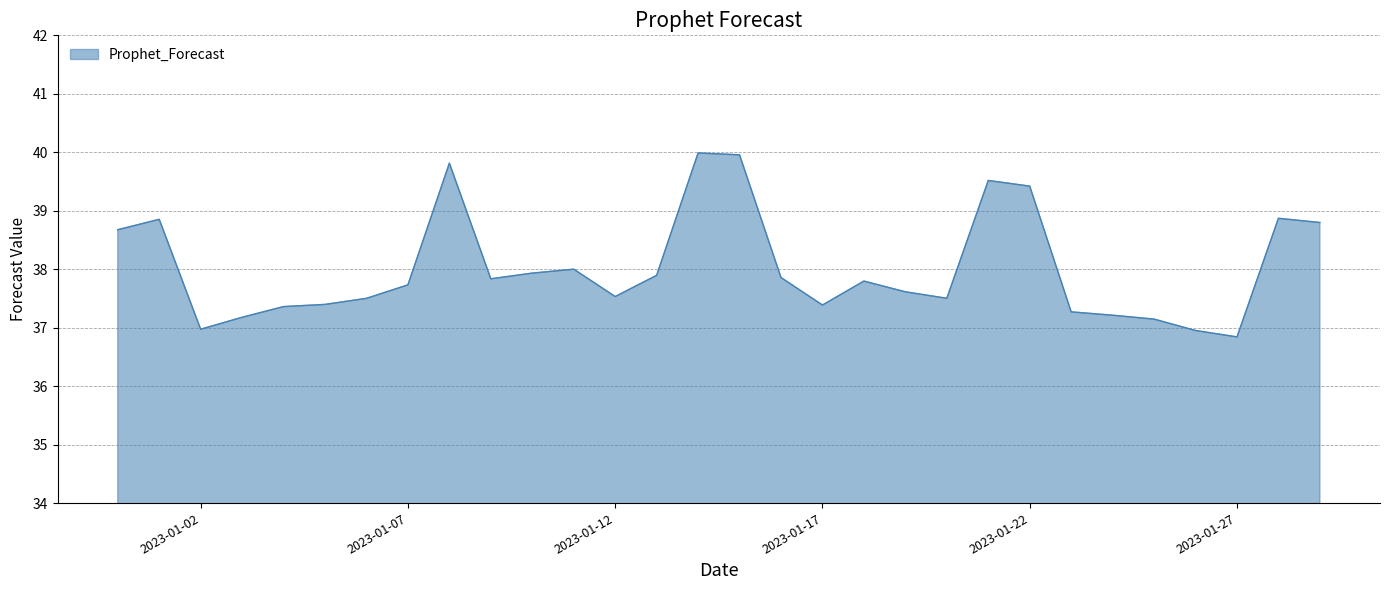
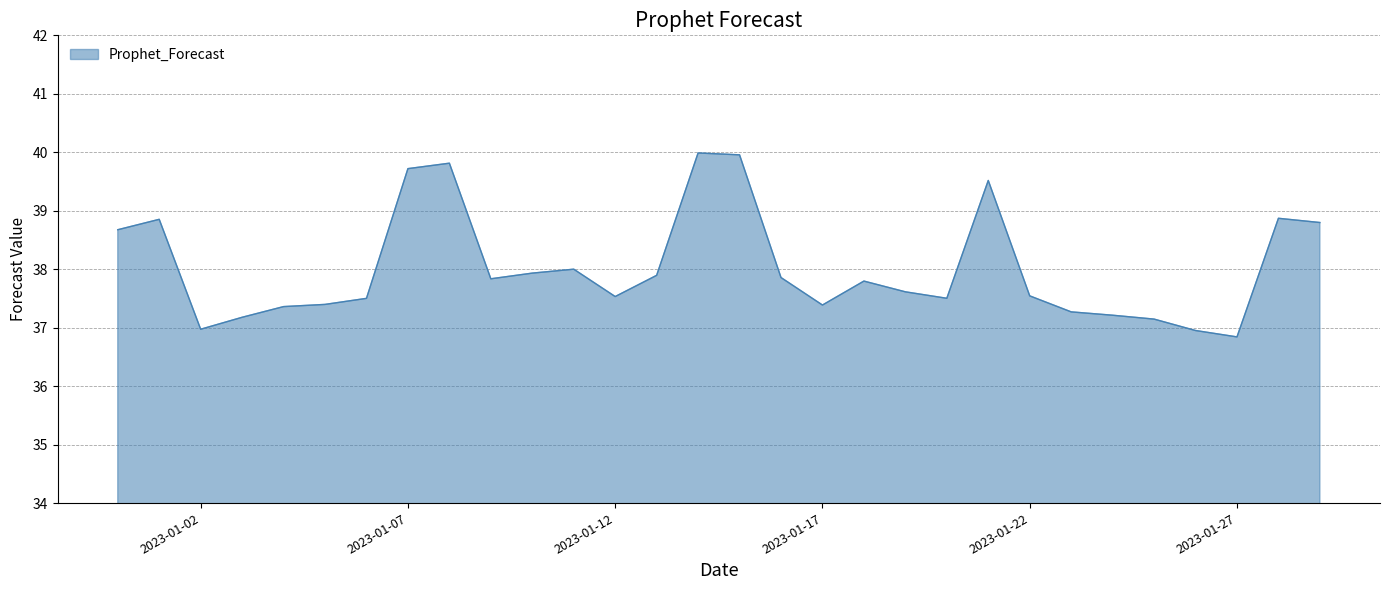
2023-01-07: 37.7 -> 39.7
2023-01-22: 39.4 -> 37.5
